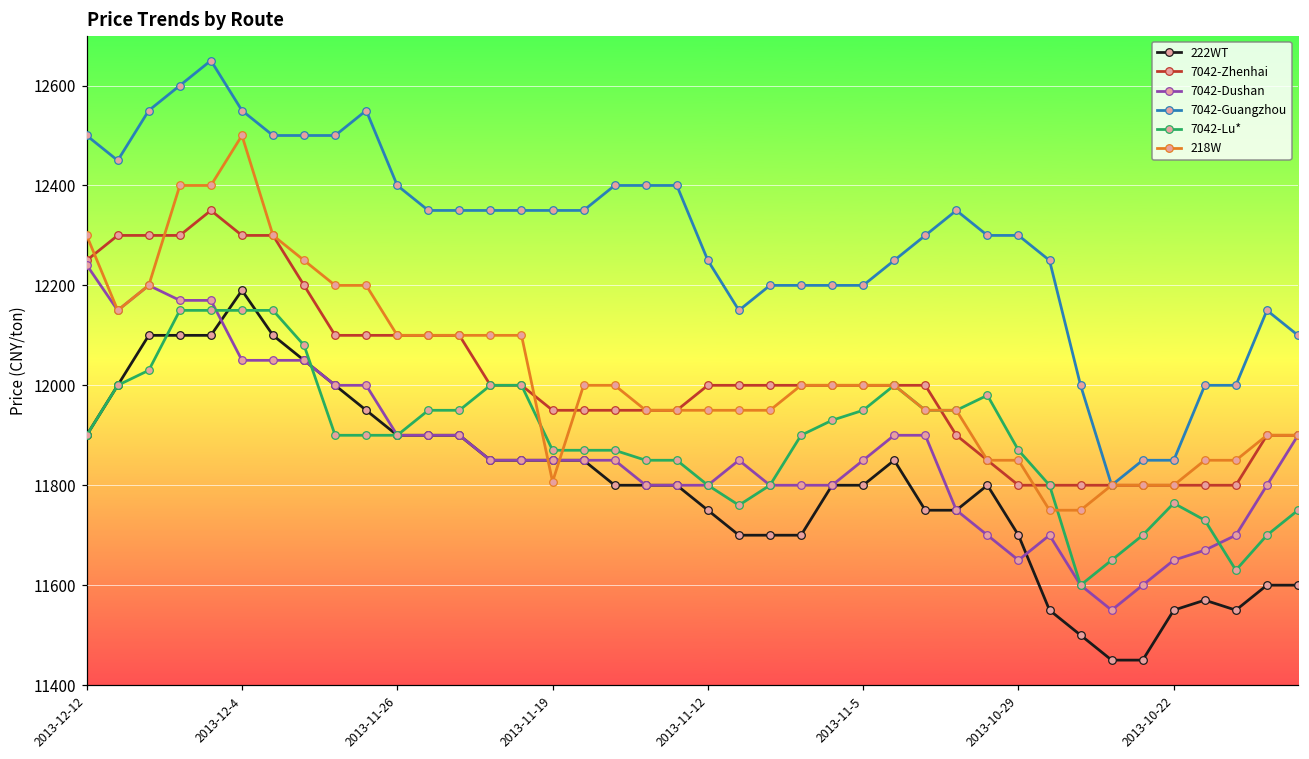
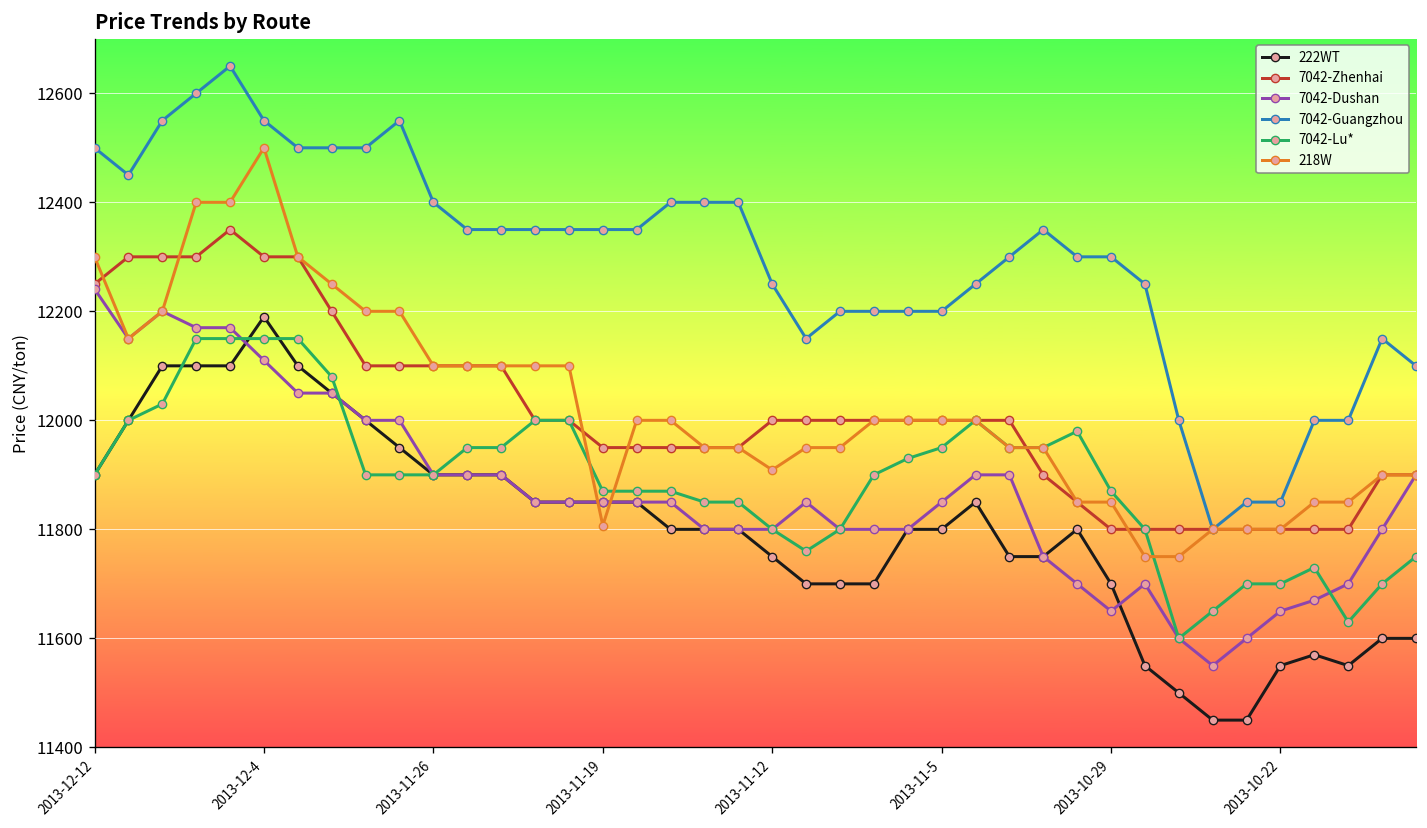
7042-Dushan, 2013-12-4: 12050 -> 12110
218W, 2013-11-12: 11950 -> 11910
7042-Lu*, 2013-10-22: 11760 -> 11700
